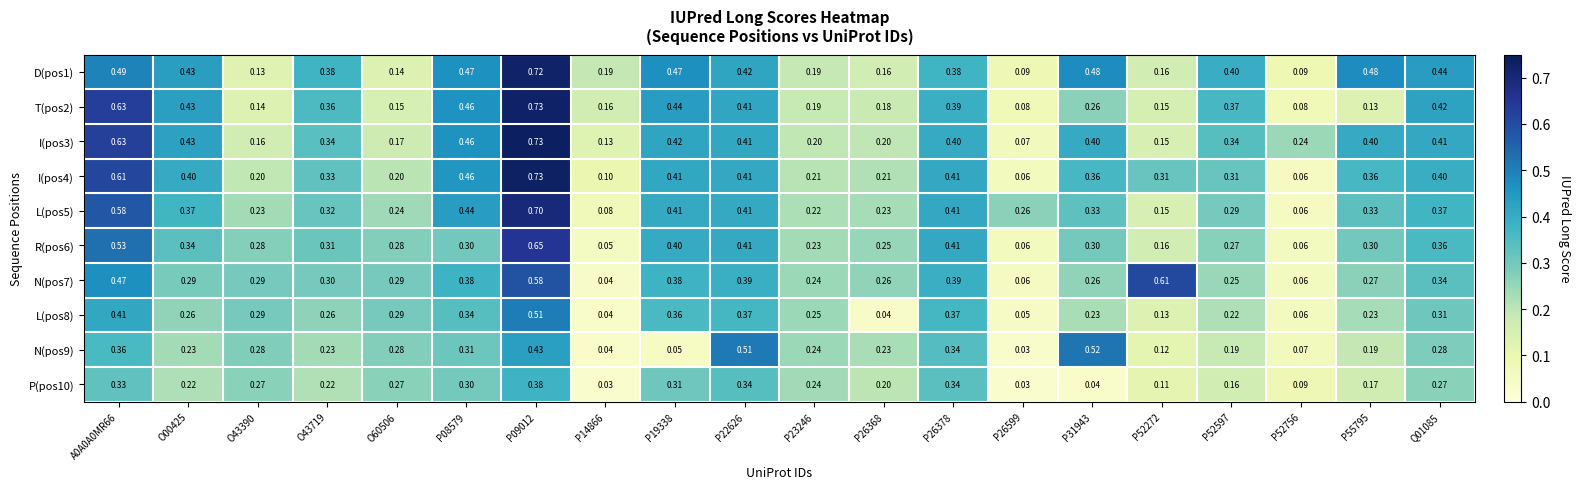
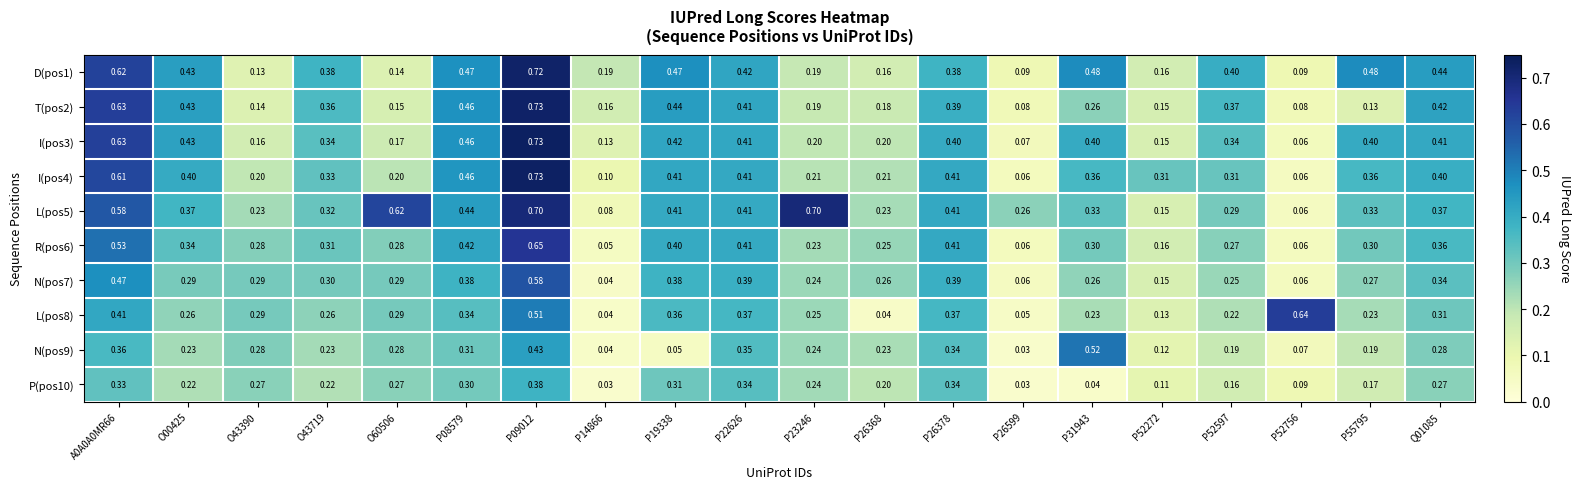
D(pos1), A0A0A0MR66: 0.49 -> 0.62
I(pos3), P52756: 0.24 -> 0.06
L(pos5), O60506: 0.24 -> 0.62
L(pos5), P23246: 0.22 -> 0.70
R(pos6), P08579: 0.30 -> 0.42
N(pos7), P52272: 0.61 -> 0.15
L(pos8), P52756: 0.06 -> 0.64
N(pos9), P22626: 0.51 -> 0.35
